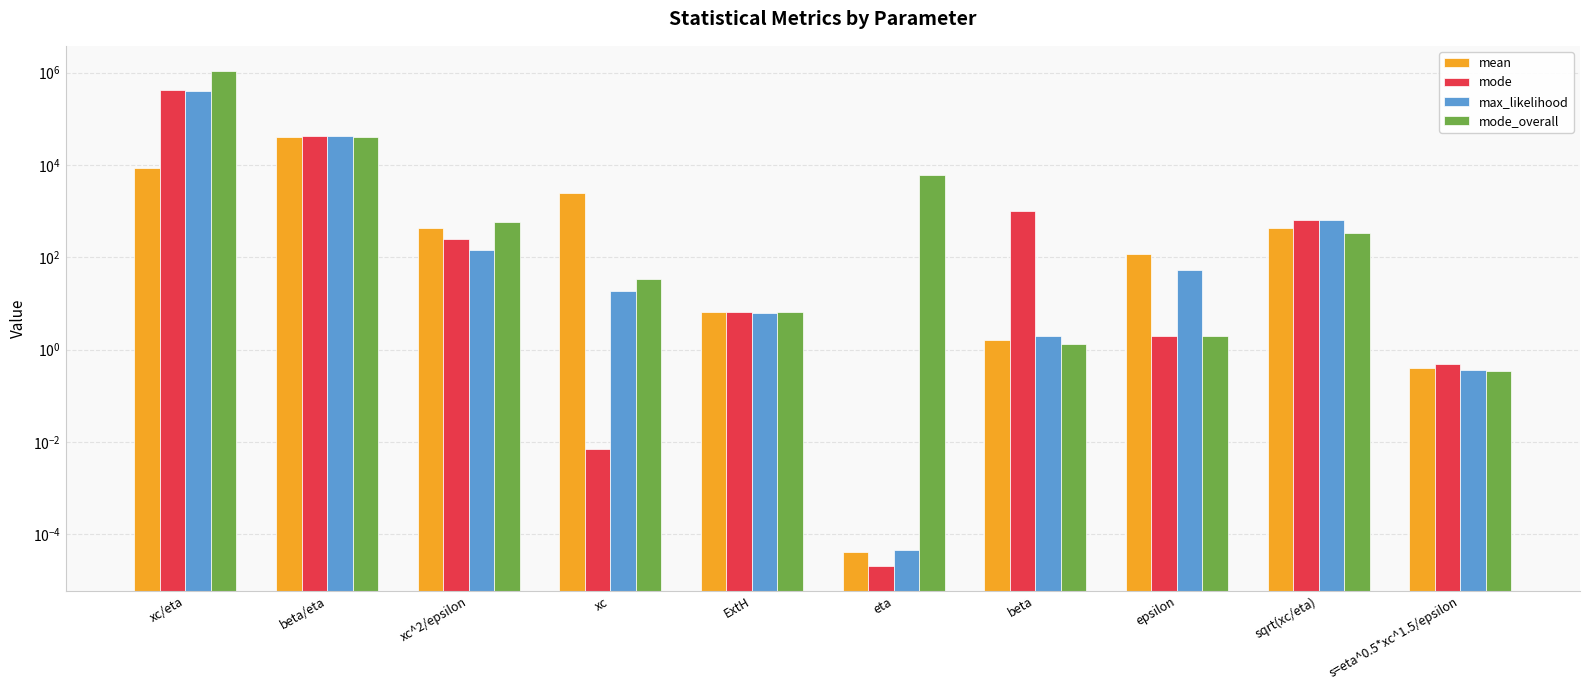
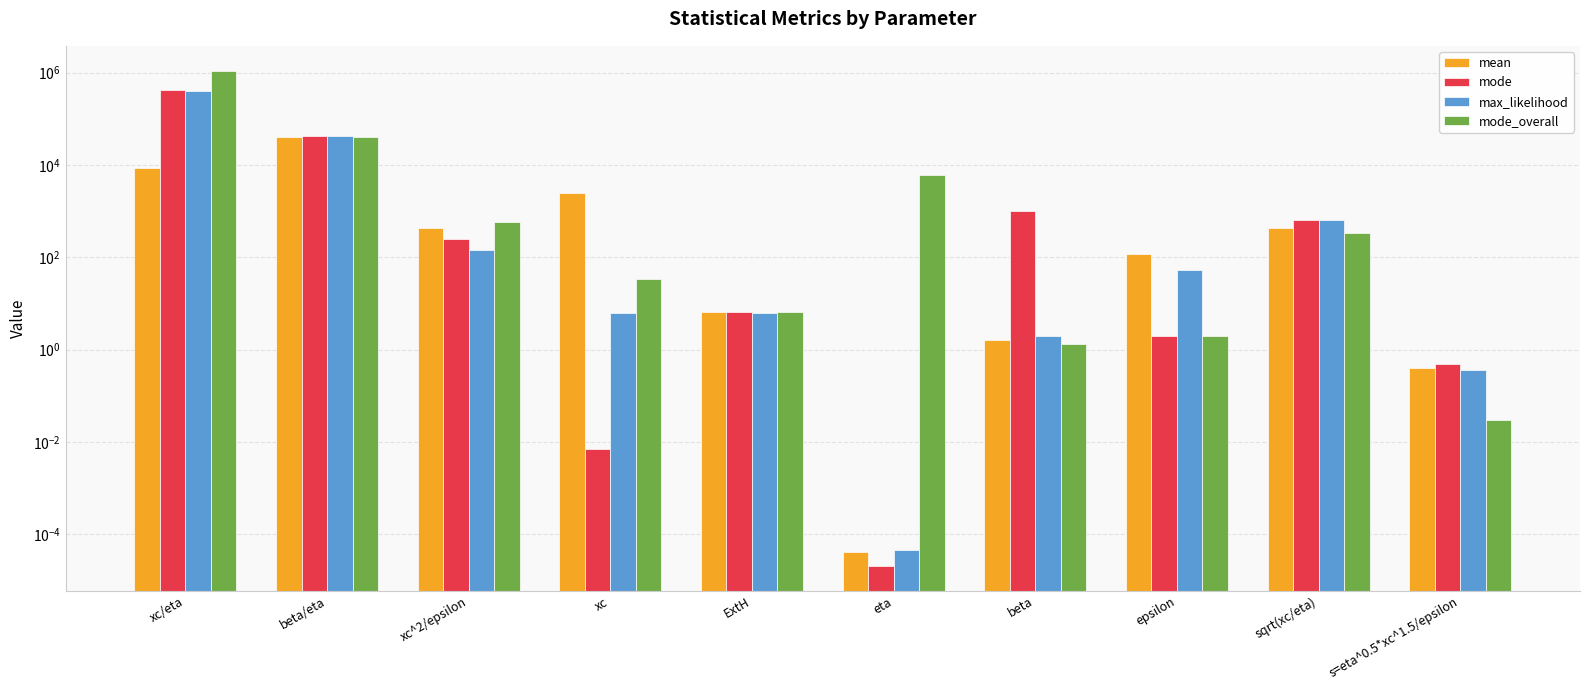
max_likelihood, xc: 18 -> 6
mode_overall, s=eta^0.5*xc^1.5/epsilon: 0.4 -> 0.03
